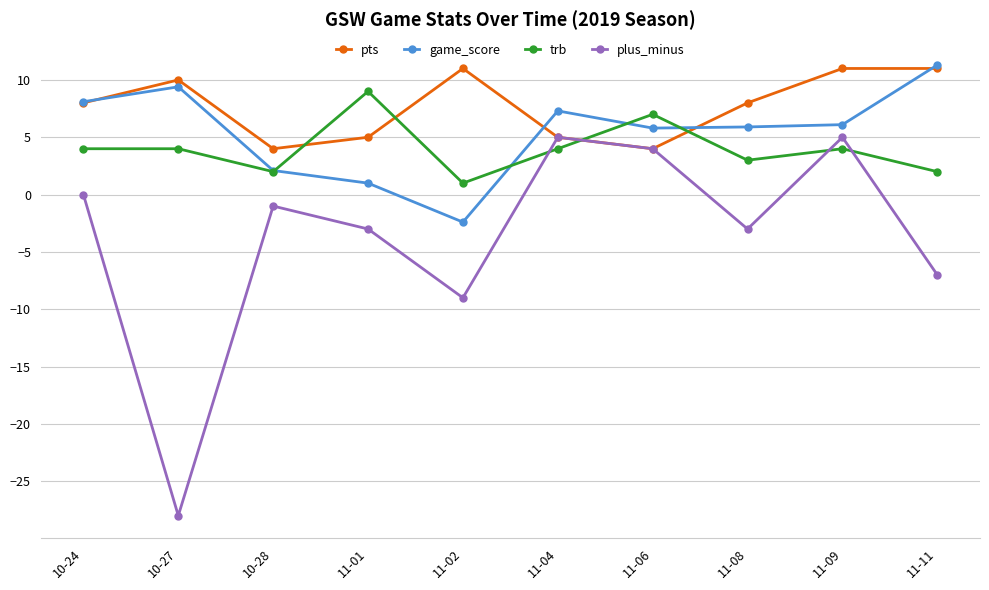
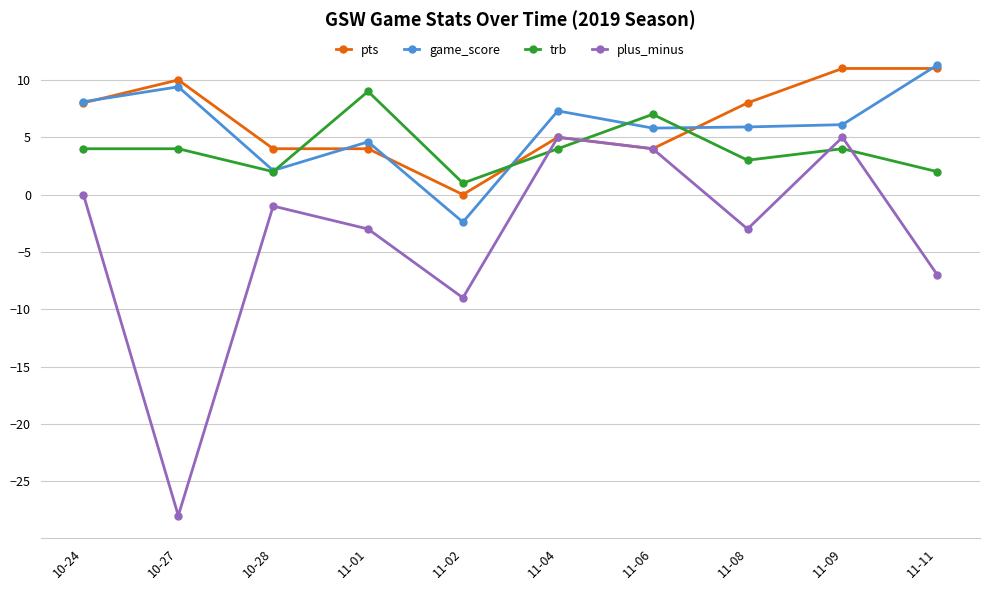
pts, 11-01: 5 -> 4
game_score, 11-01: 1.0 -> 4.6
pts, 11-02: 11 -> 0
